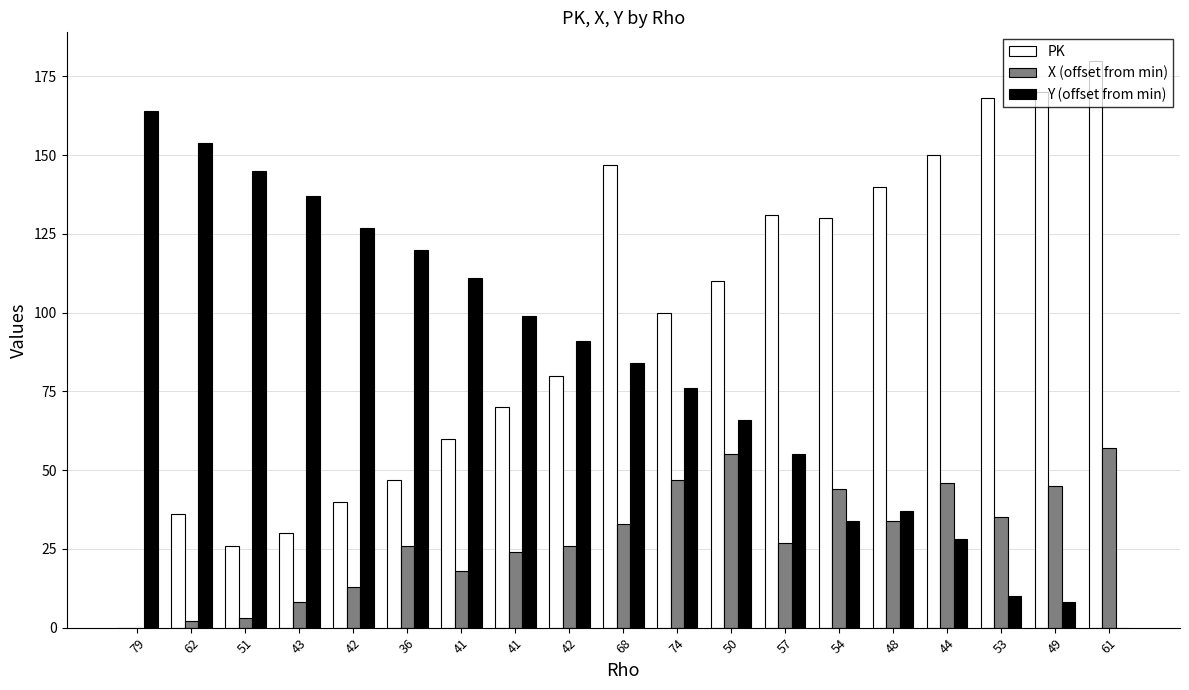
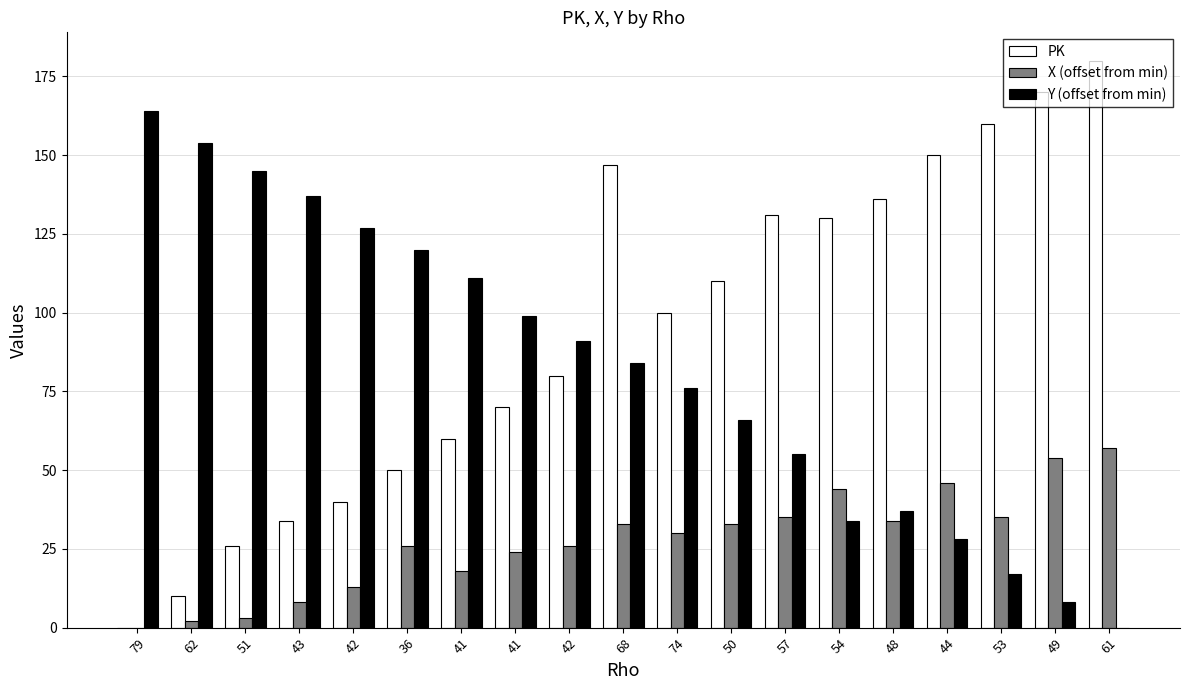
PK, 62: 36 -> 10
PK, 43: 30 -> 34
PK, 36: 47 -> 50
X (offset from min), 74: 47 -> 30
X (offset from min), 50: 55 -> 33
X (offset from min), 57: 27 -> 35
PK, 48: 140 -> 136
PK, 53: 168 -> 160
Y (offset from min), 53: 10 -> 17
X (offset from min), 49: 45 -> 54
